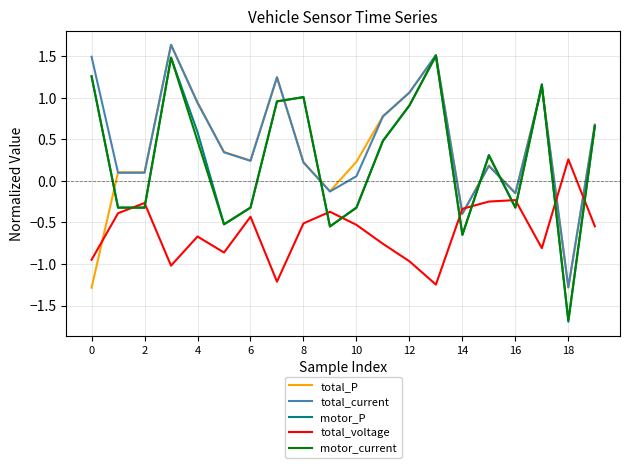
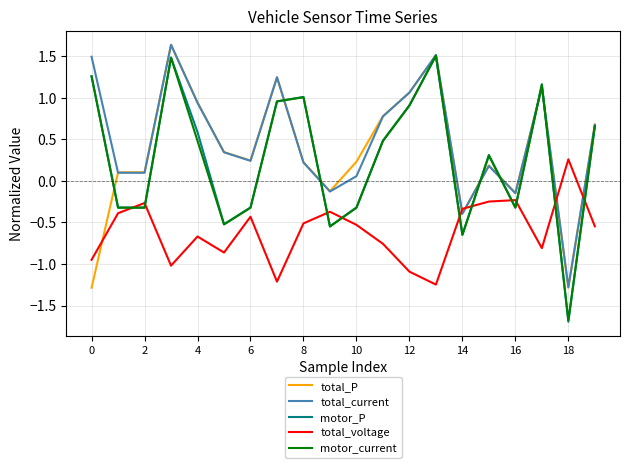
total_voltage, 12: -1.0 -> -1.1
